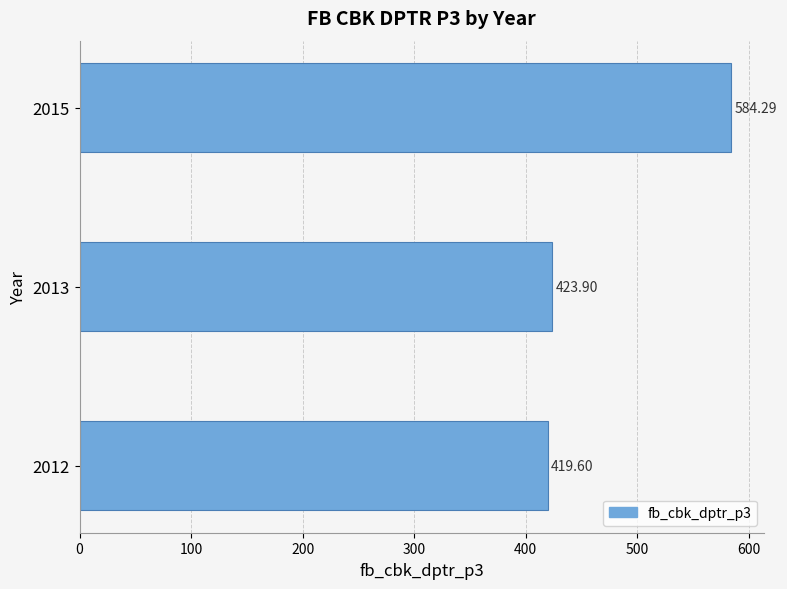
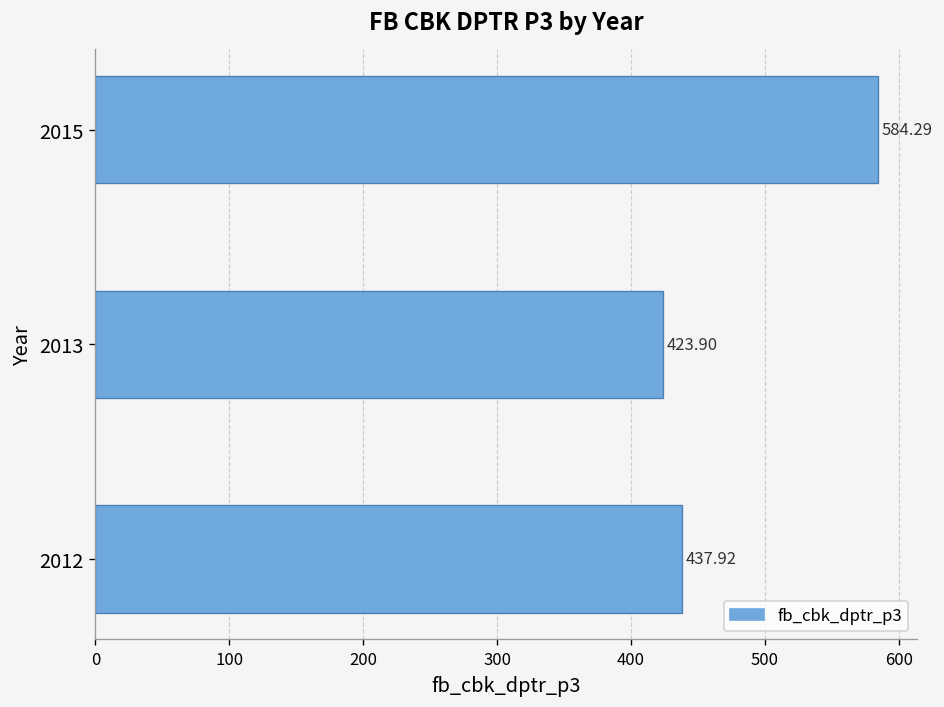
2012: 419.60 -> 437.92
